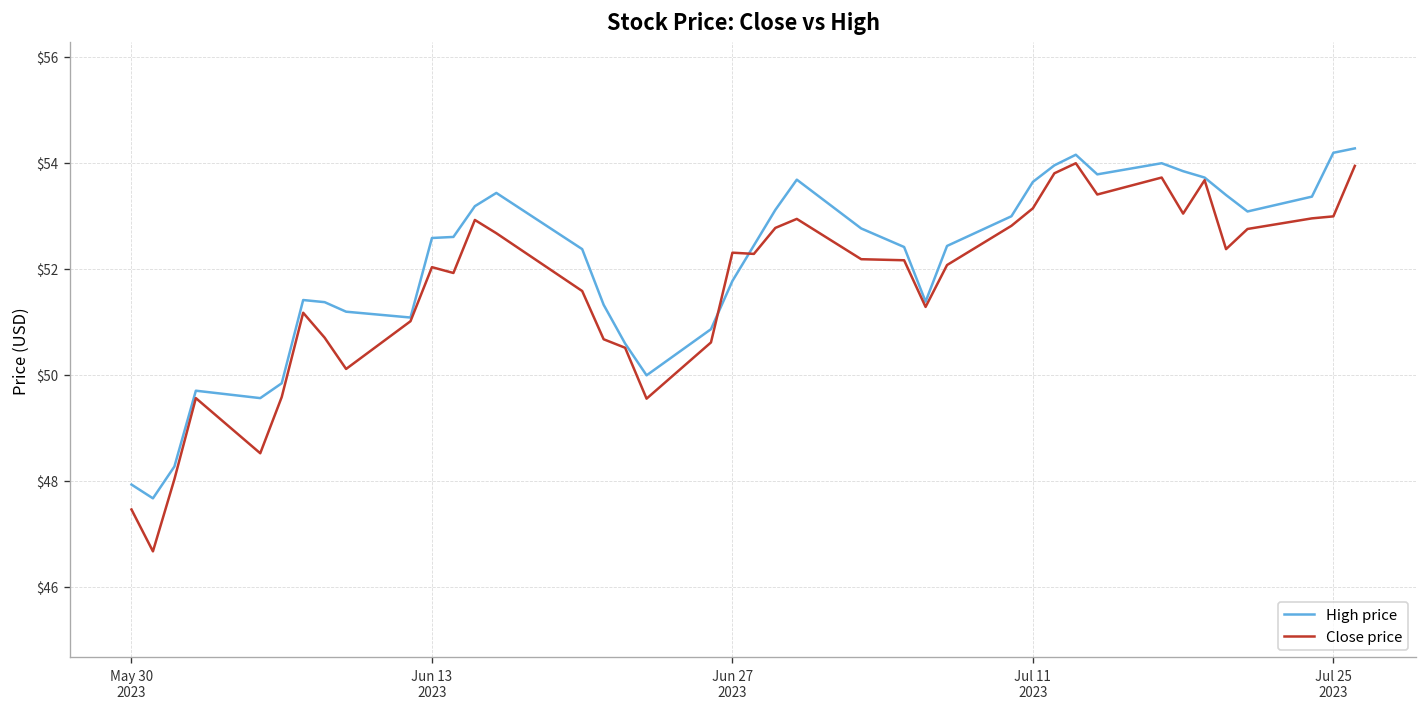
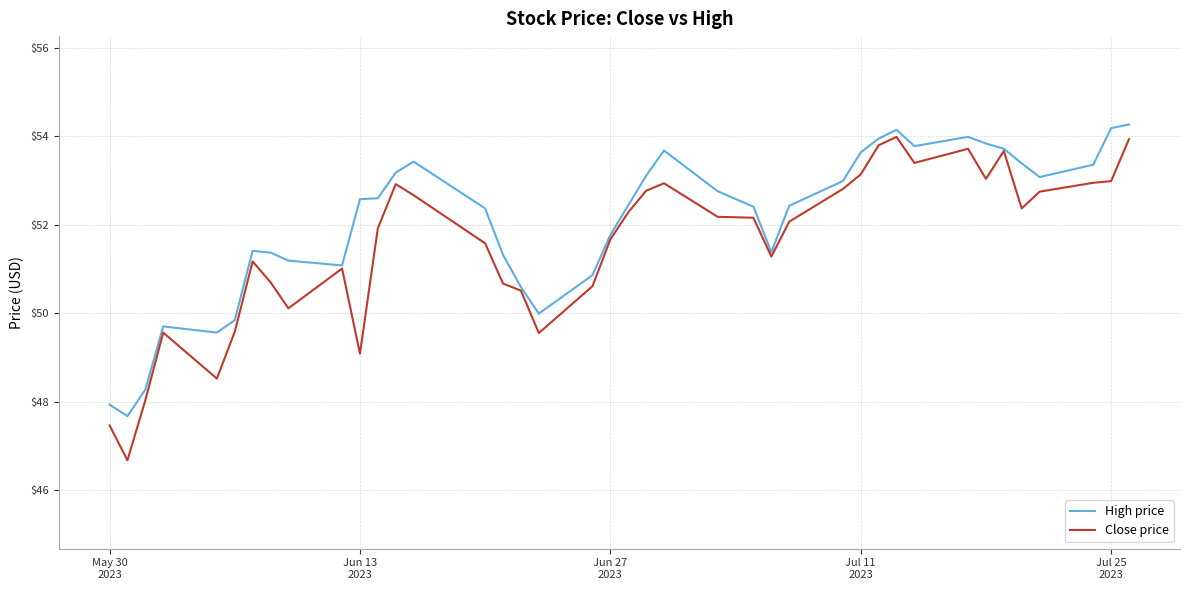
Close price, Jun 13 2023: $52.0 -> $49.1
Close price, Jun 27 2023: $52.3 -> $51.7
